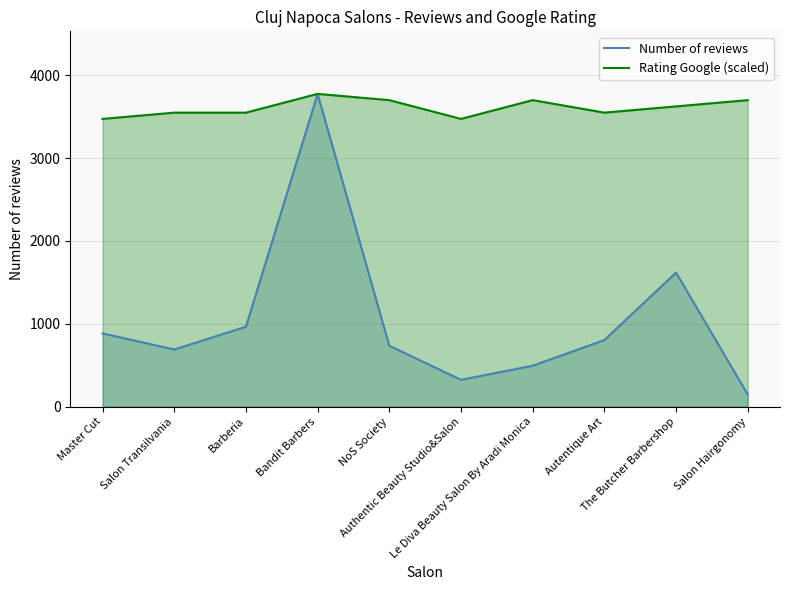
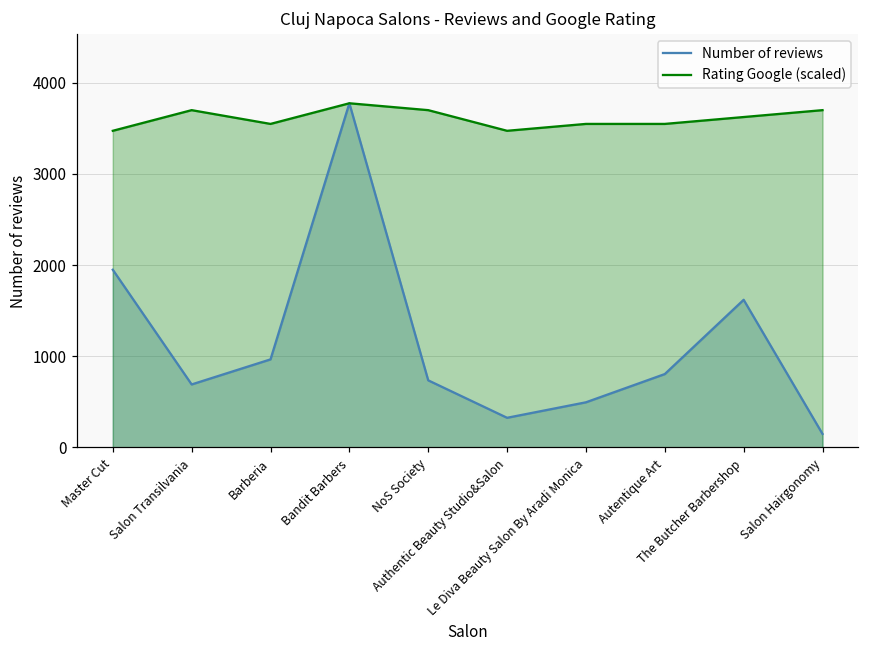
Number of reviews, Master Cut: 900 -> 1900
Rating Google (scaled), Salon Transilvania: 3500 -> 3700
Rating Google (scaled), Le Diva Beauty Salon By Aradi Monica: 3700 -> 3500
